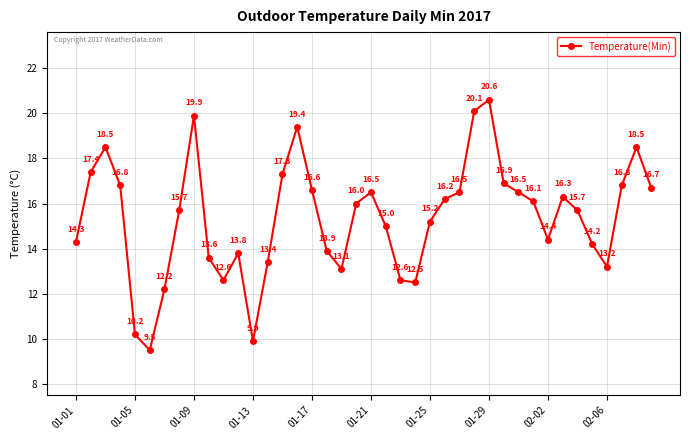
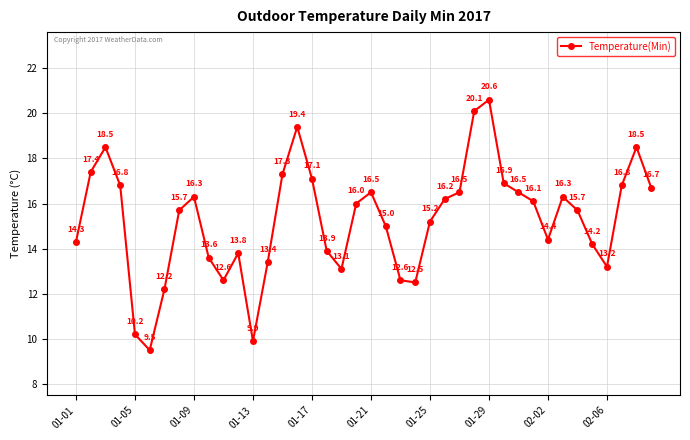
01-09: 19.9 -> 16.3
01-17: 16.6 -> 17.1
